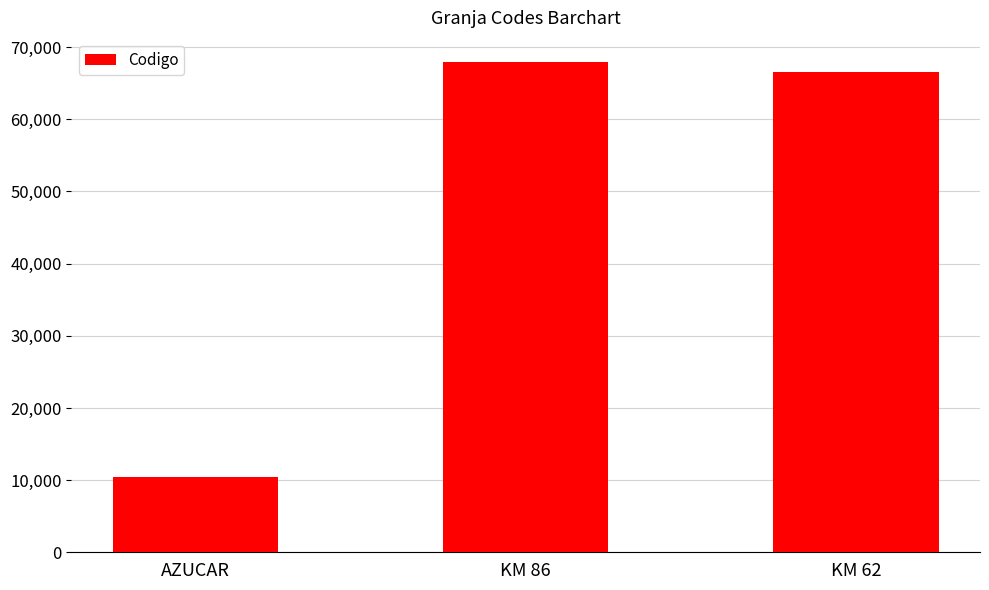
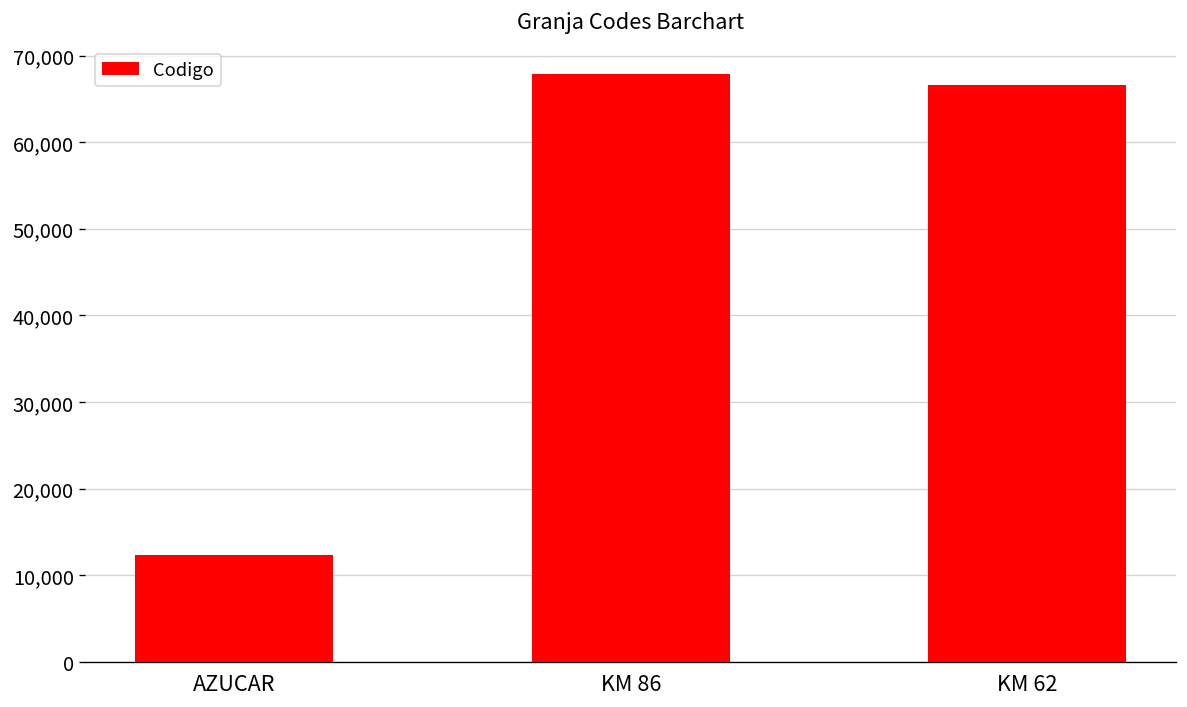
AZUCAR: 10,000 -> 12,000
